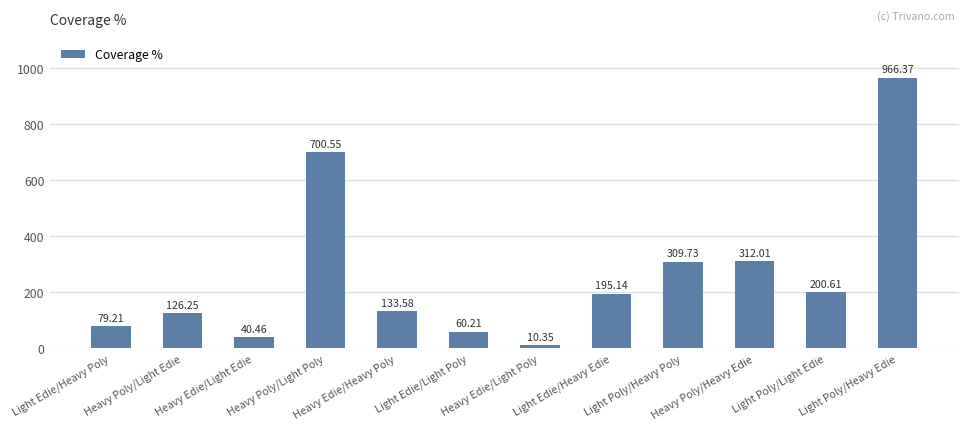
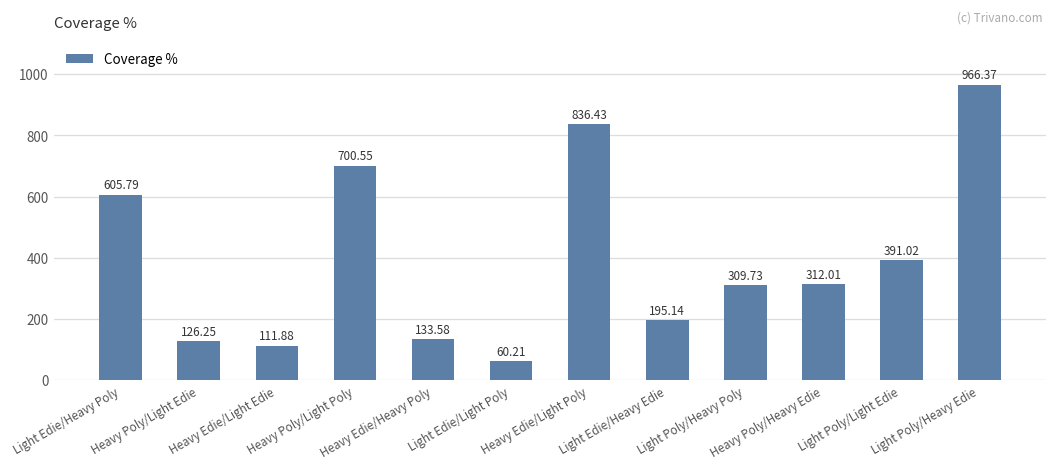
Light Edie/Heavy Poly: 79.21 -> 605.79
Heavy Edie/Light Edie: 40.46 -> 111.88
Heavy Edie/Light Poly: 10.35 -> 836.43
Light Poly/Light Edie: 200.61 -> 391.02
